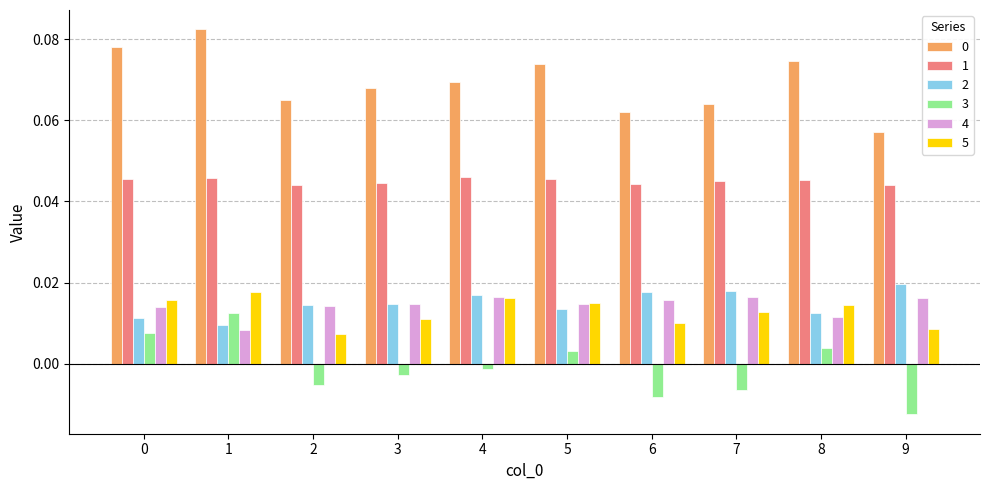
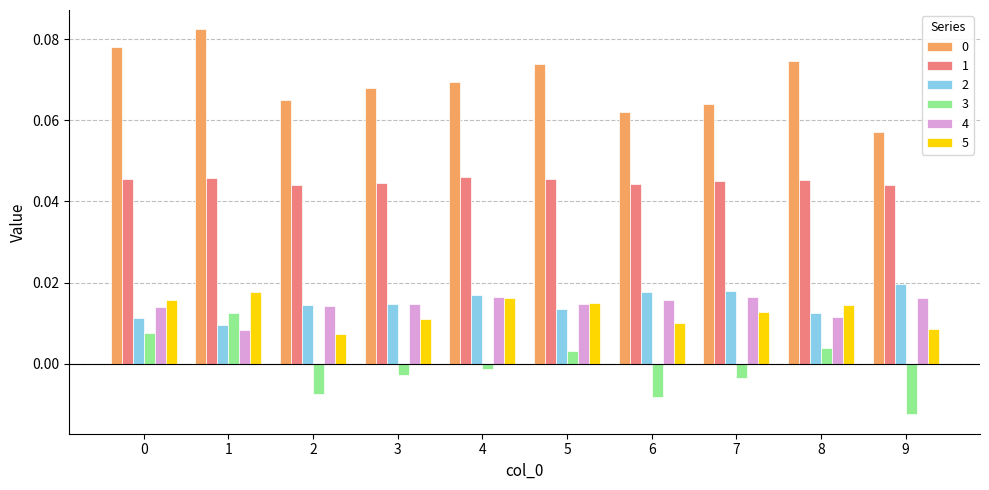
3, 2: -0.005 -> -0.007
3, 7: -0.006 -> -0.004
